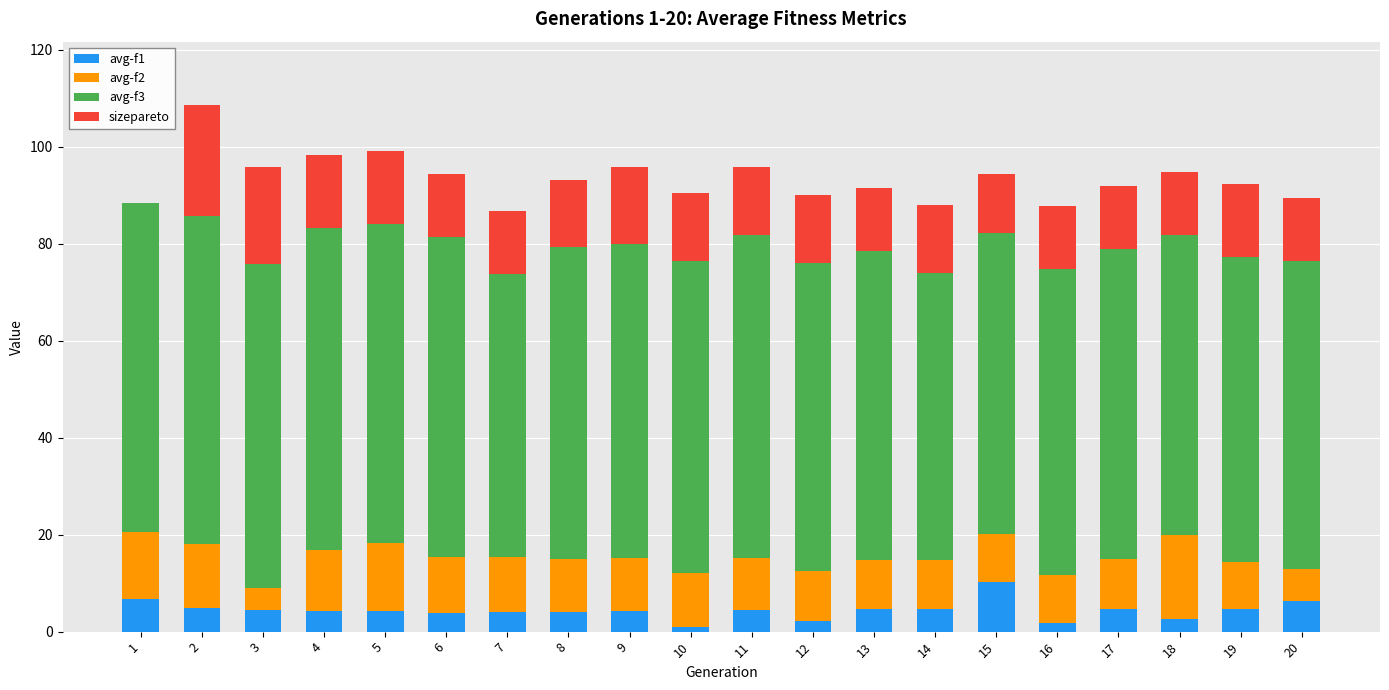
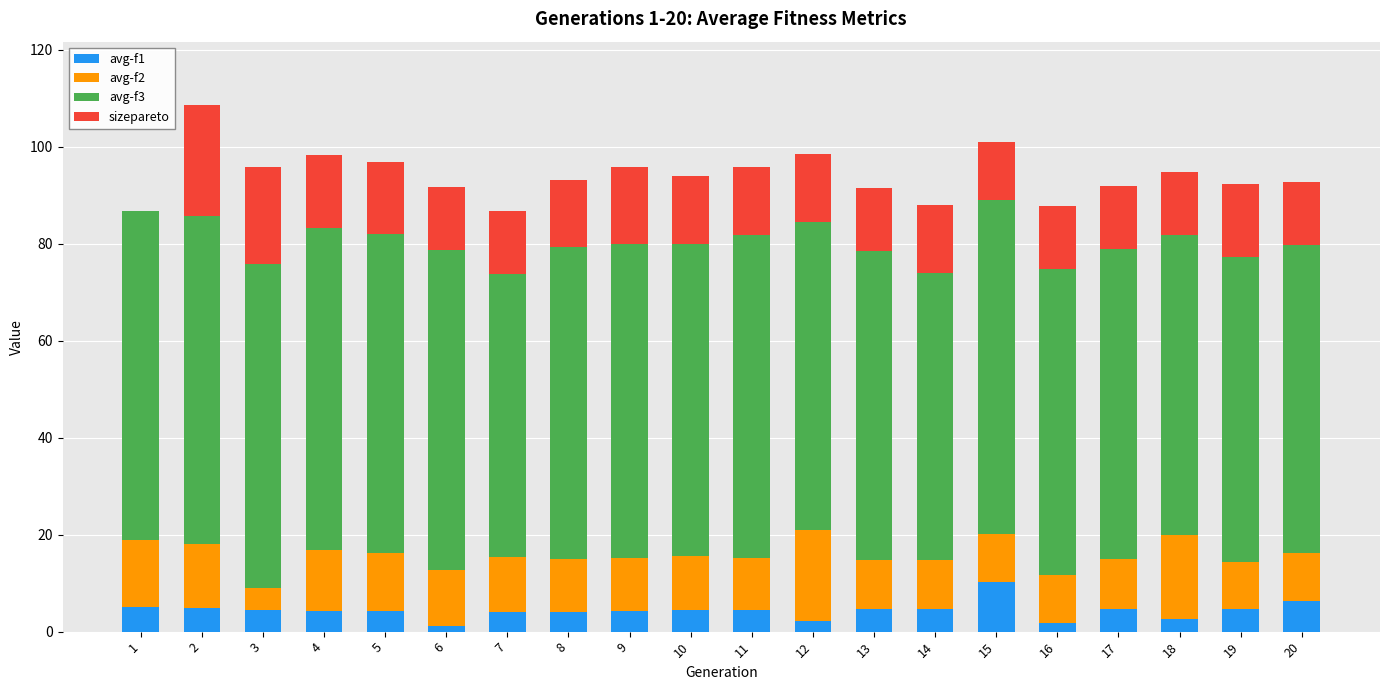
avg-f1, 1: 7 -> 5
avg-f2, 5: 14 -> 12
avg-f1, 6: 4 -> 1
avg-f1, 10: 1 -> 4
avg-f2, 12: 10 -> 19
avg-f3, 15: 62 -> 69
avg-f2, 20: 7 -> 10
